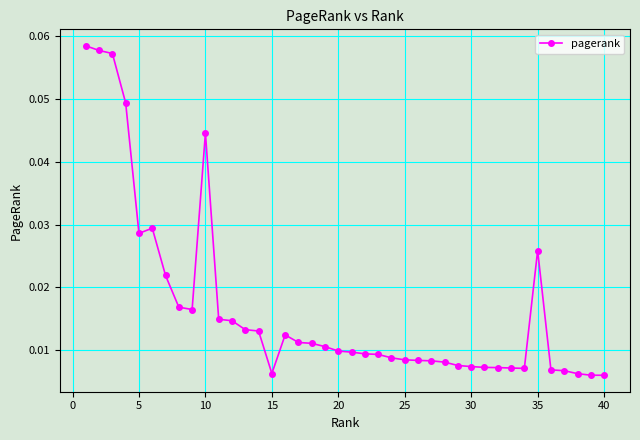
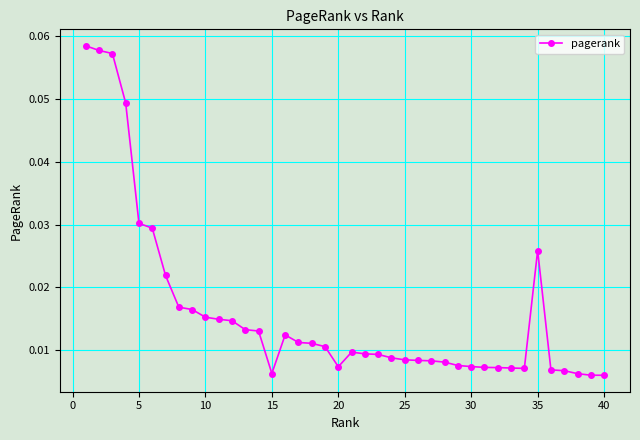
5: 0.029 -> 0.030
10: 0.045 -> 0.015
20: 0.010 -> 0.007
